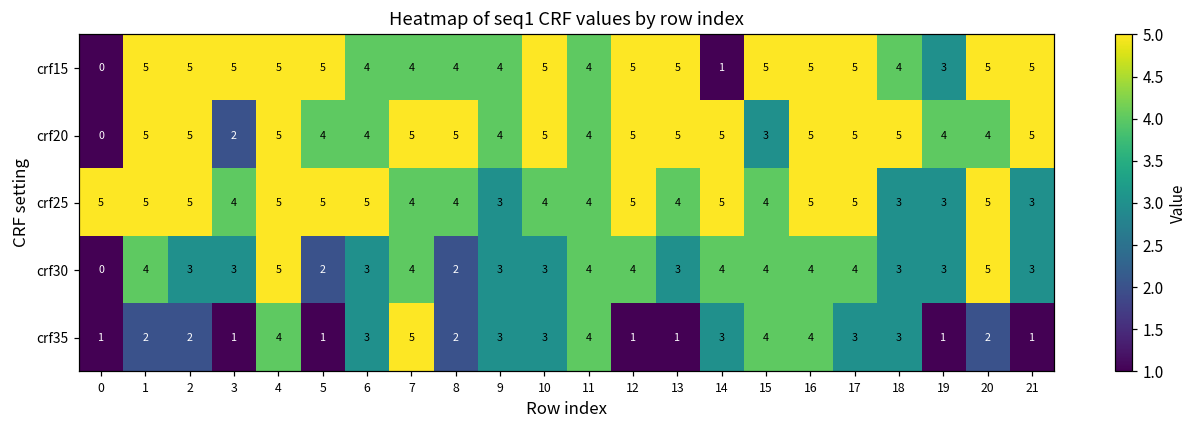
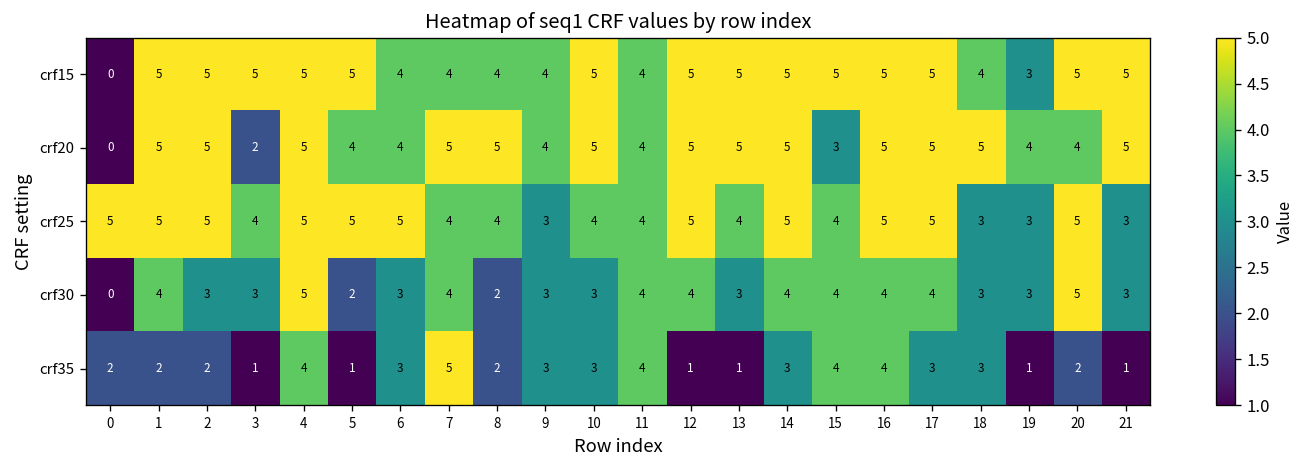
crf15, 14: 1 -> 5
crf35, 0: 1 -> 2
